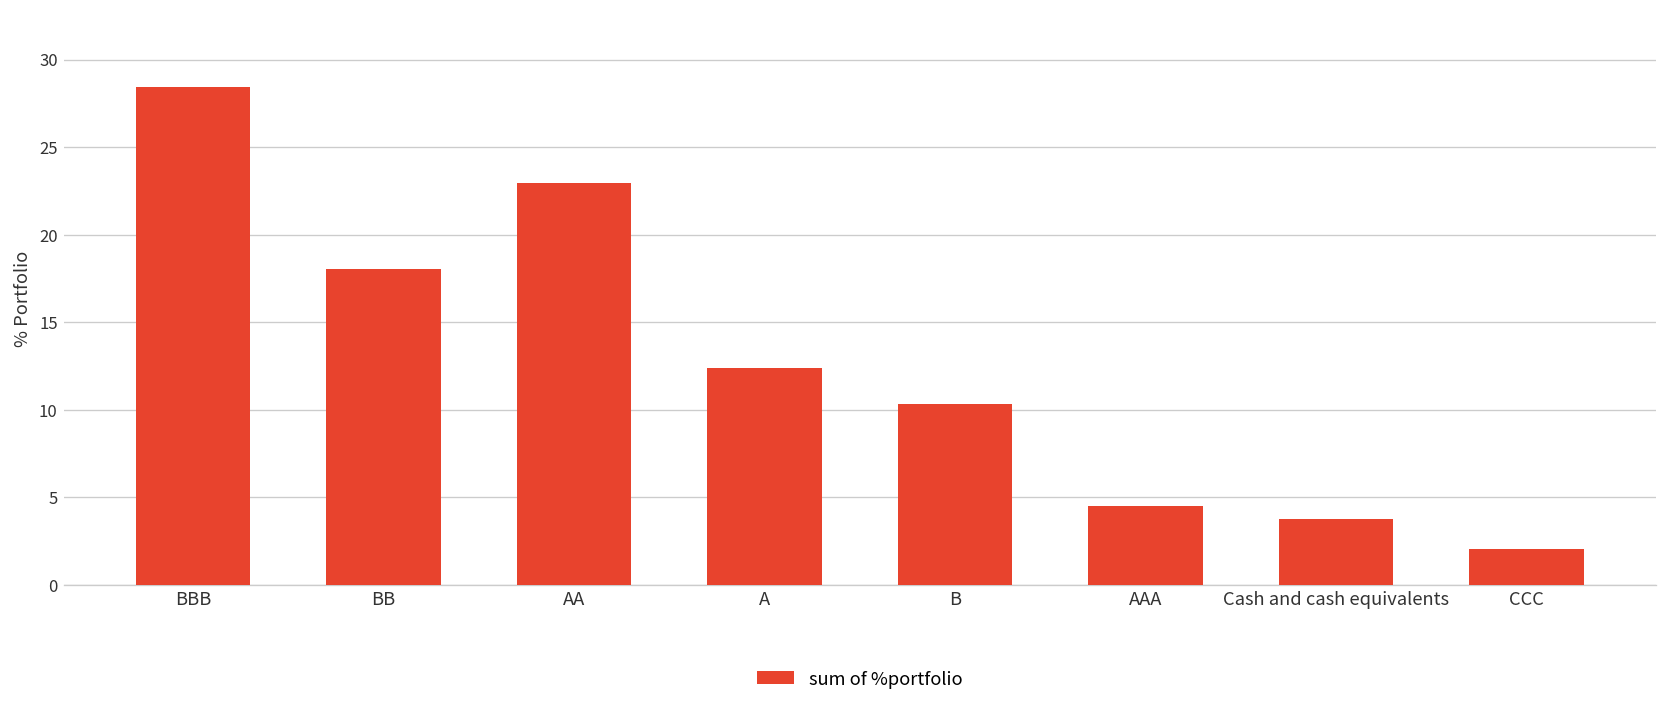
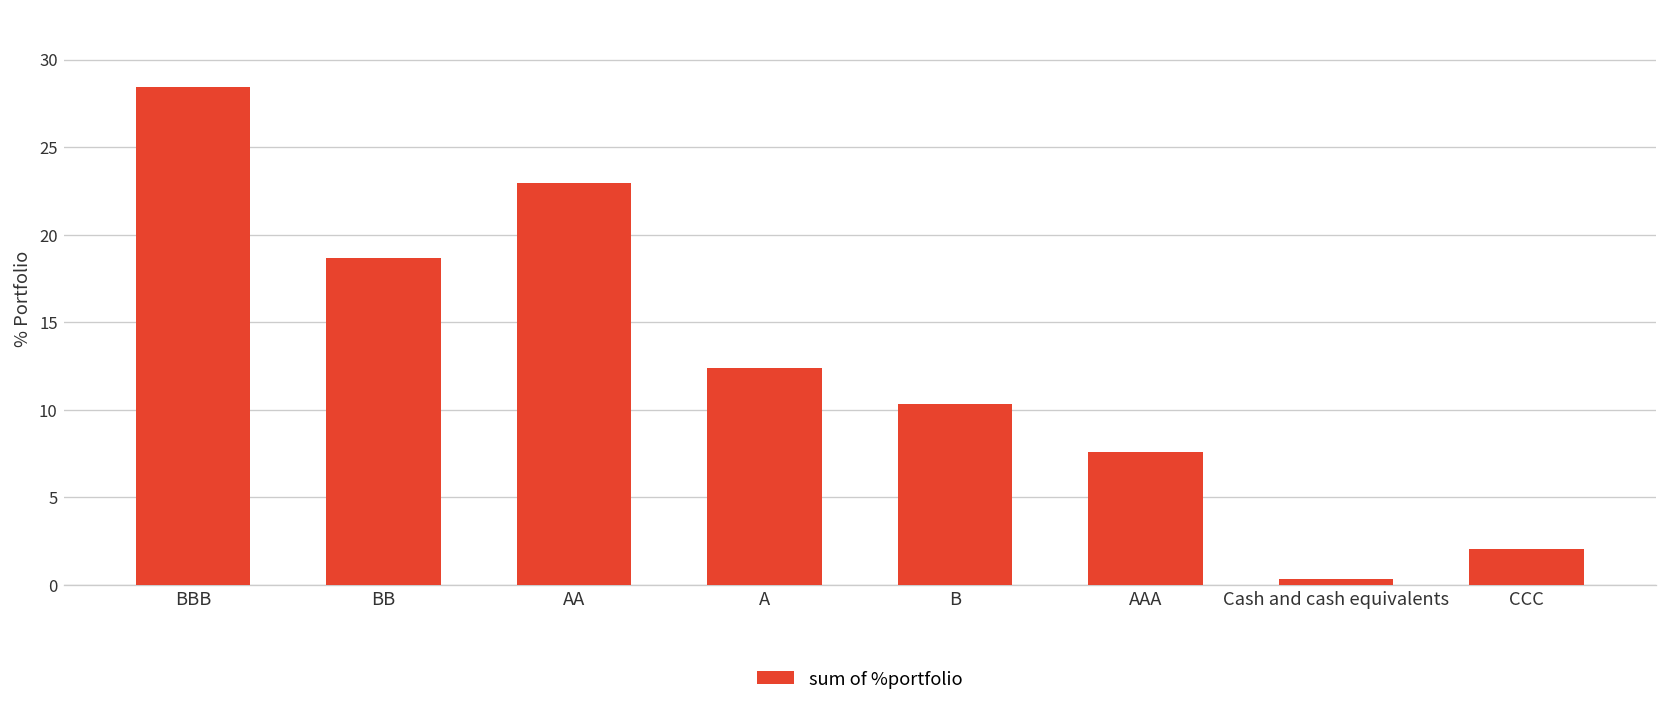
BB: 18.0 -> 18.7
AAA: 4.5 -> 7.6
Cash and cash equivalents: 3.7 -> 0.4
